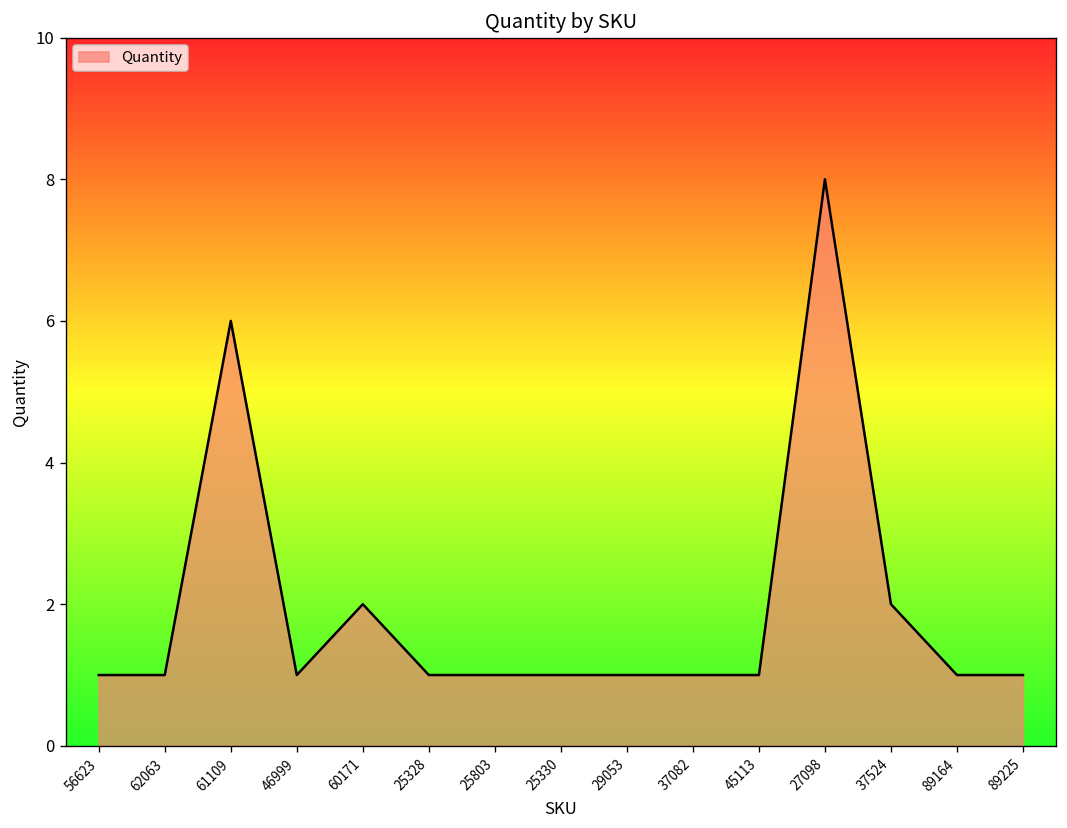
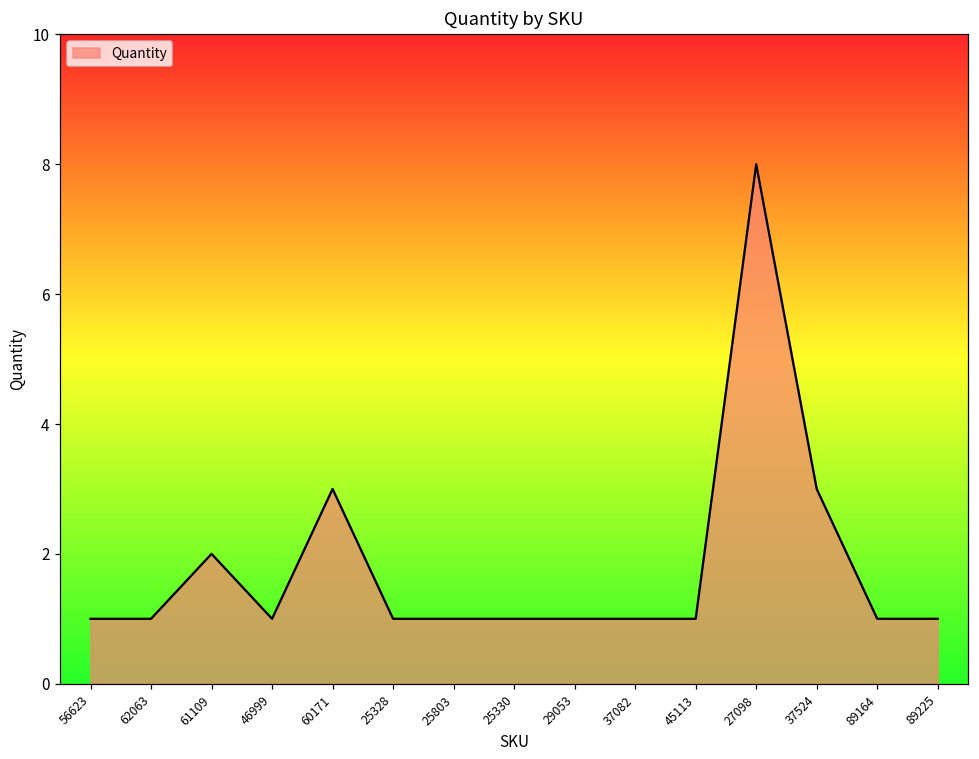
61109: 6 -> 2
60171: 2 -> 3
37524: 2 -> 3
